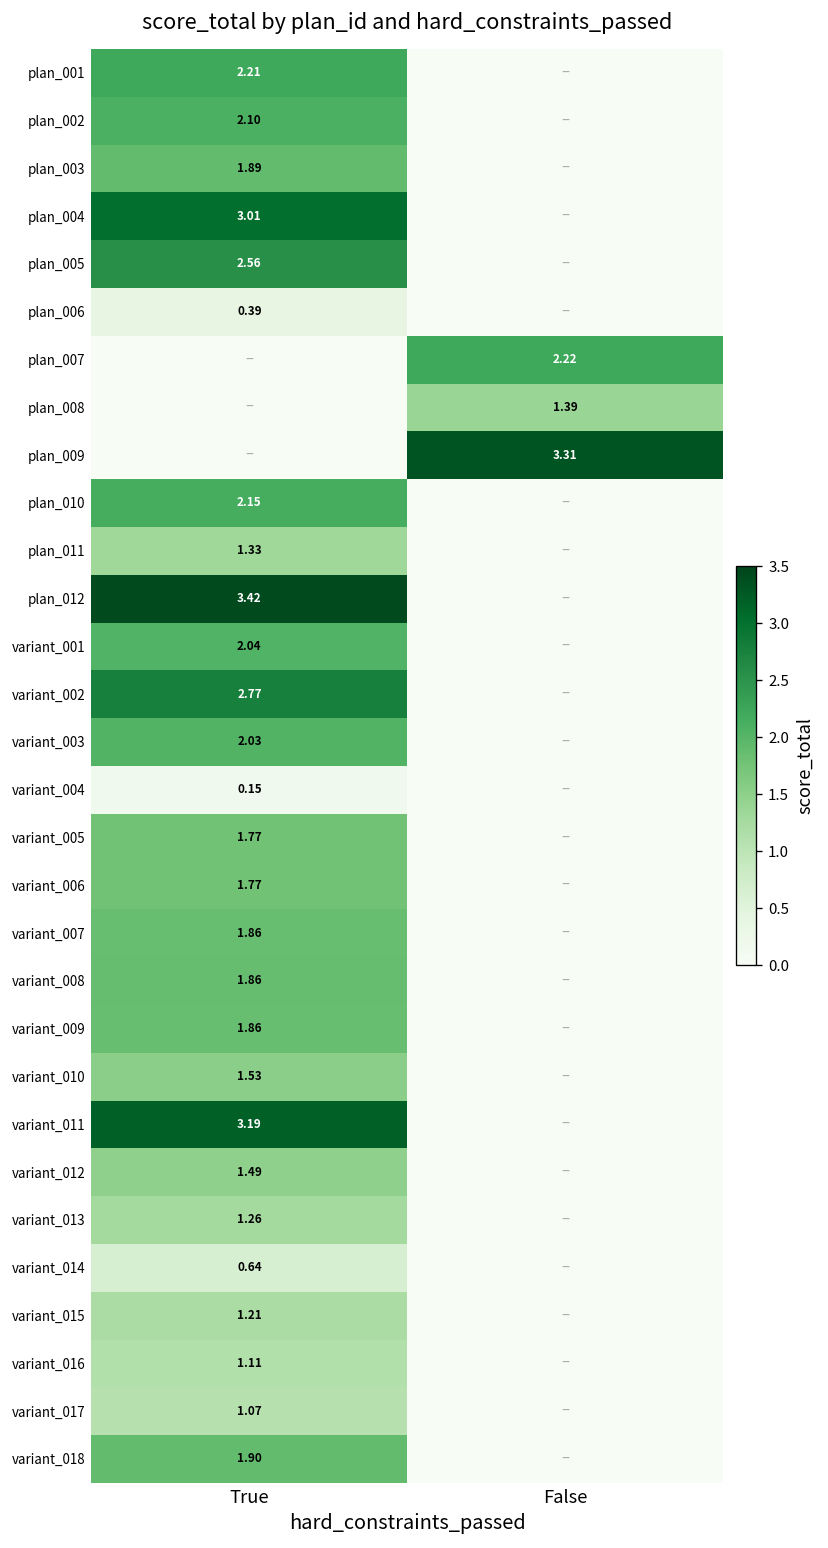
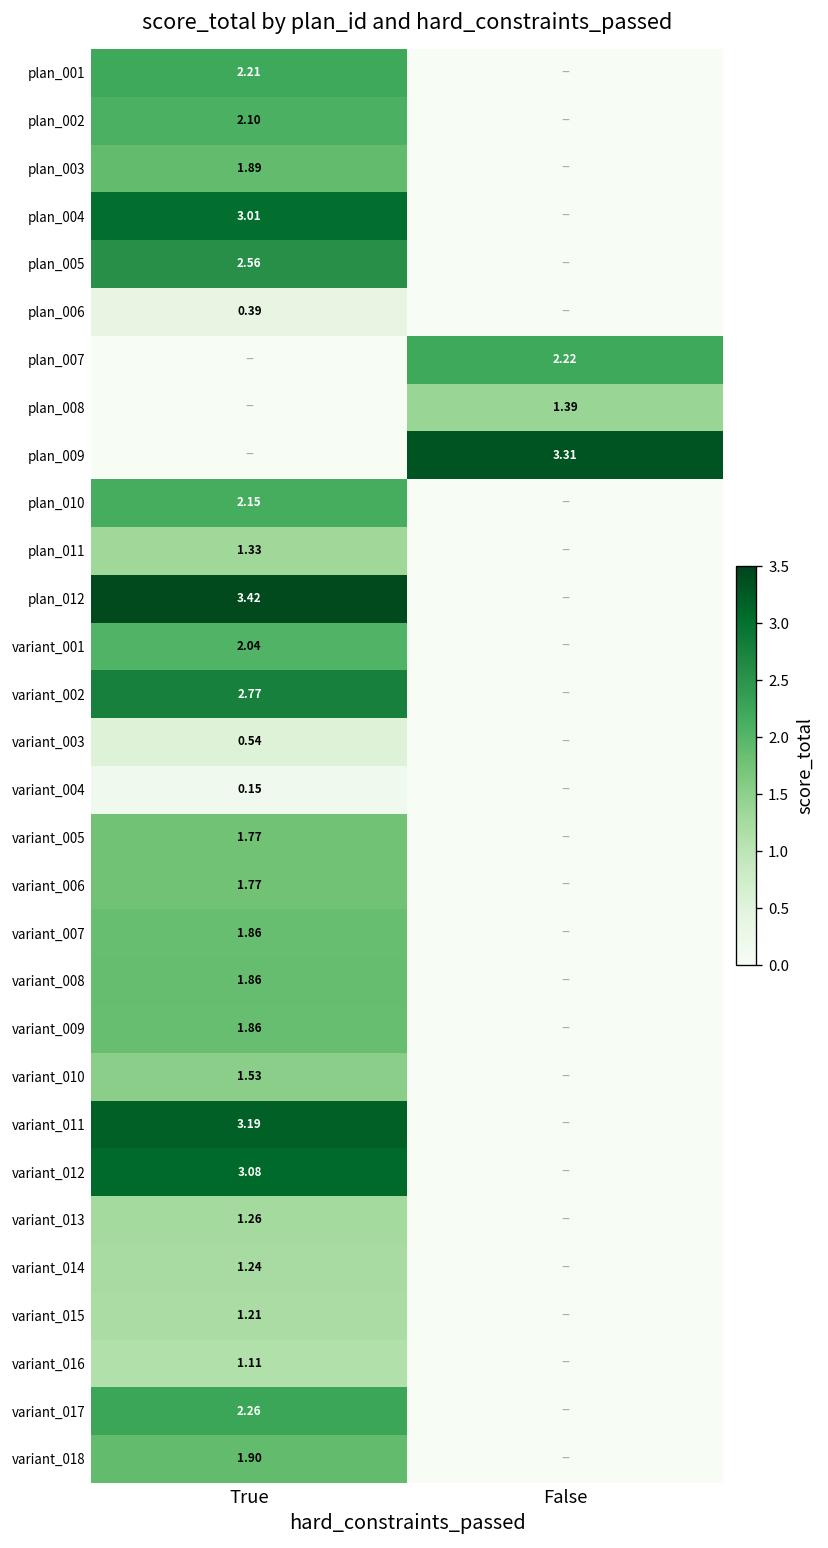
variant_003, True: 2.03 -> 0.54
variant_012, True: 1.49 -> 3.08
variant_014, True: 0.64 -> 1.24
variant_017, True: 1.07 -> 2.26
